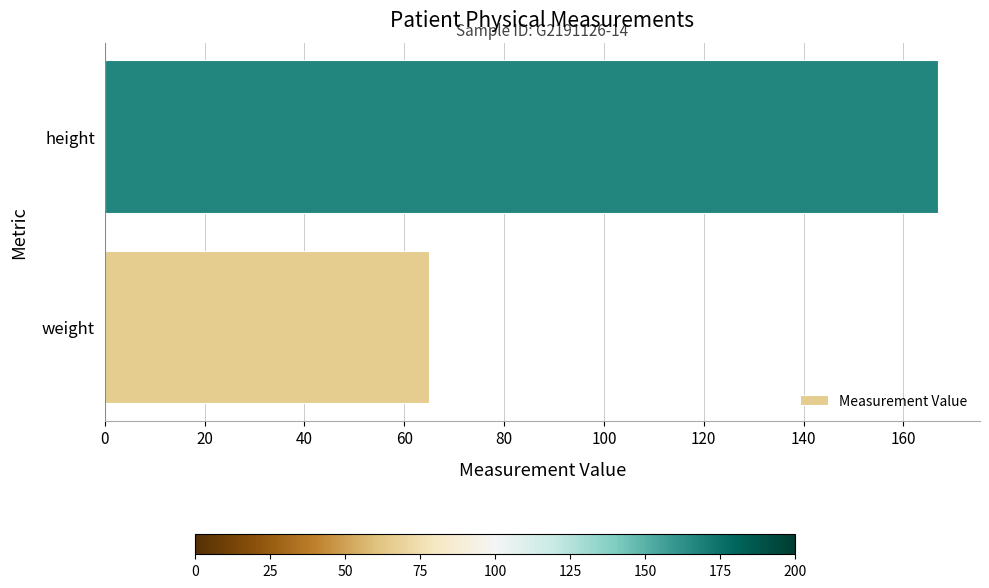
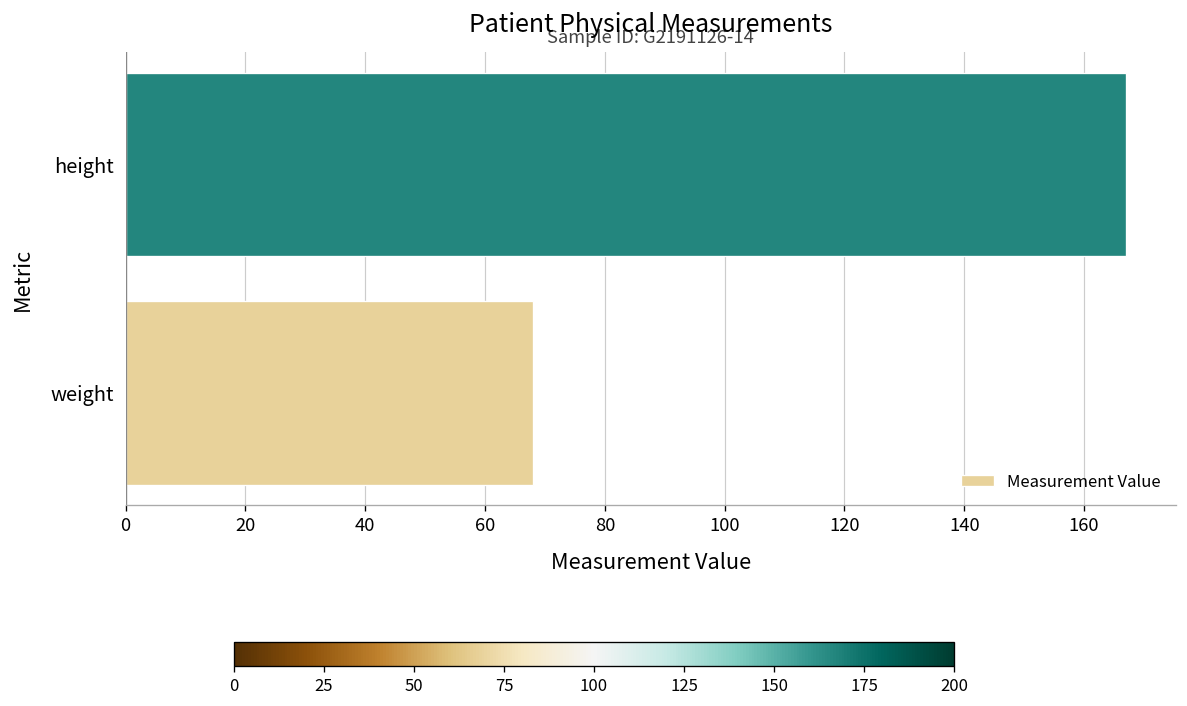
weight: 65 -> 68
